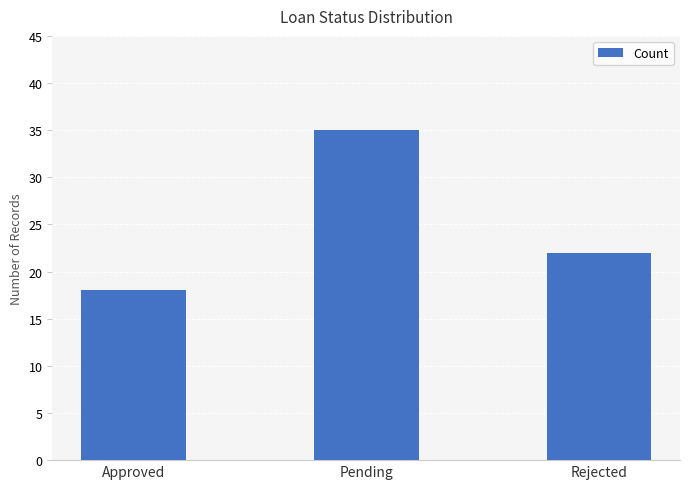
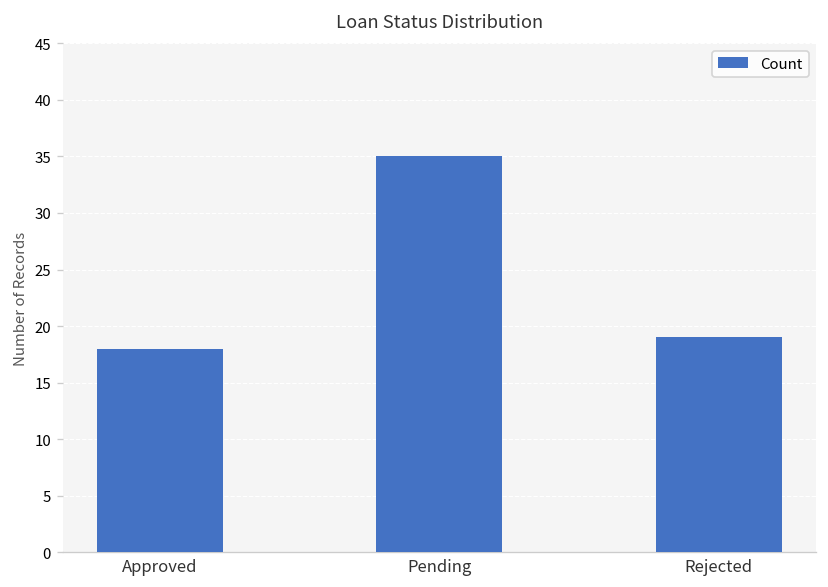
Rejected: 22 -> 19
